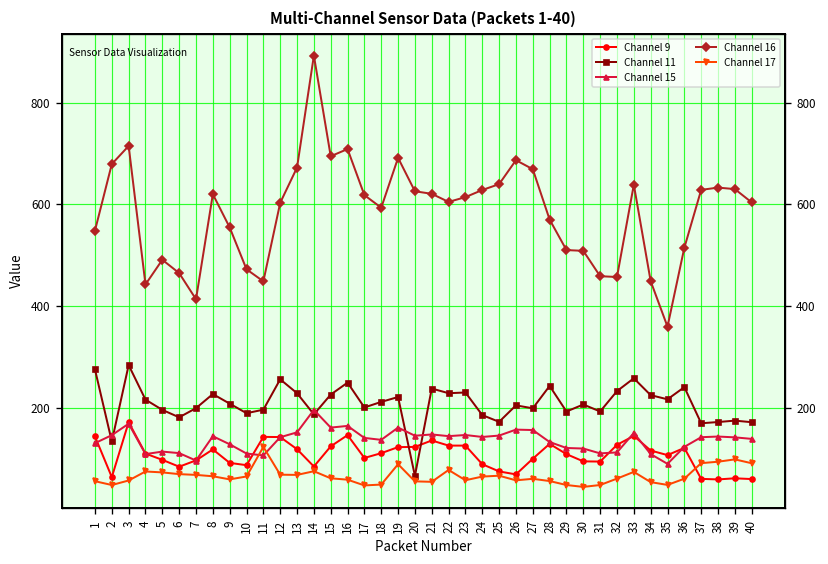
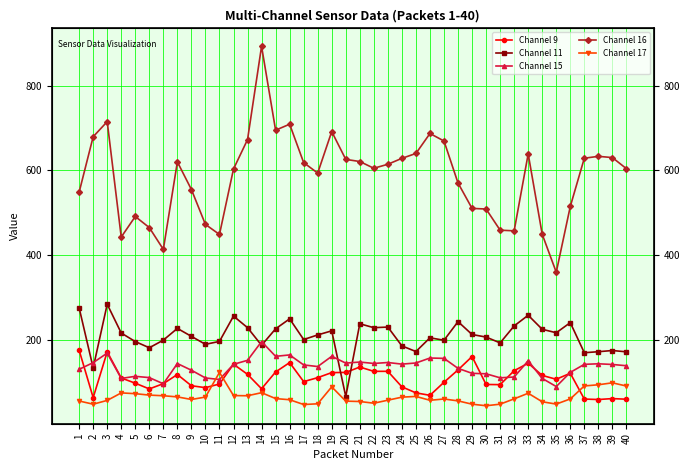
Channel 9, 1: 140 -> 180
Channel 9, 11: 140 -> 100
Channel 17, 22: 80 -> 50
Channel 9, 29: 110 -> 160
Channel 11, 29: 190 -> 210
